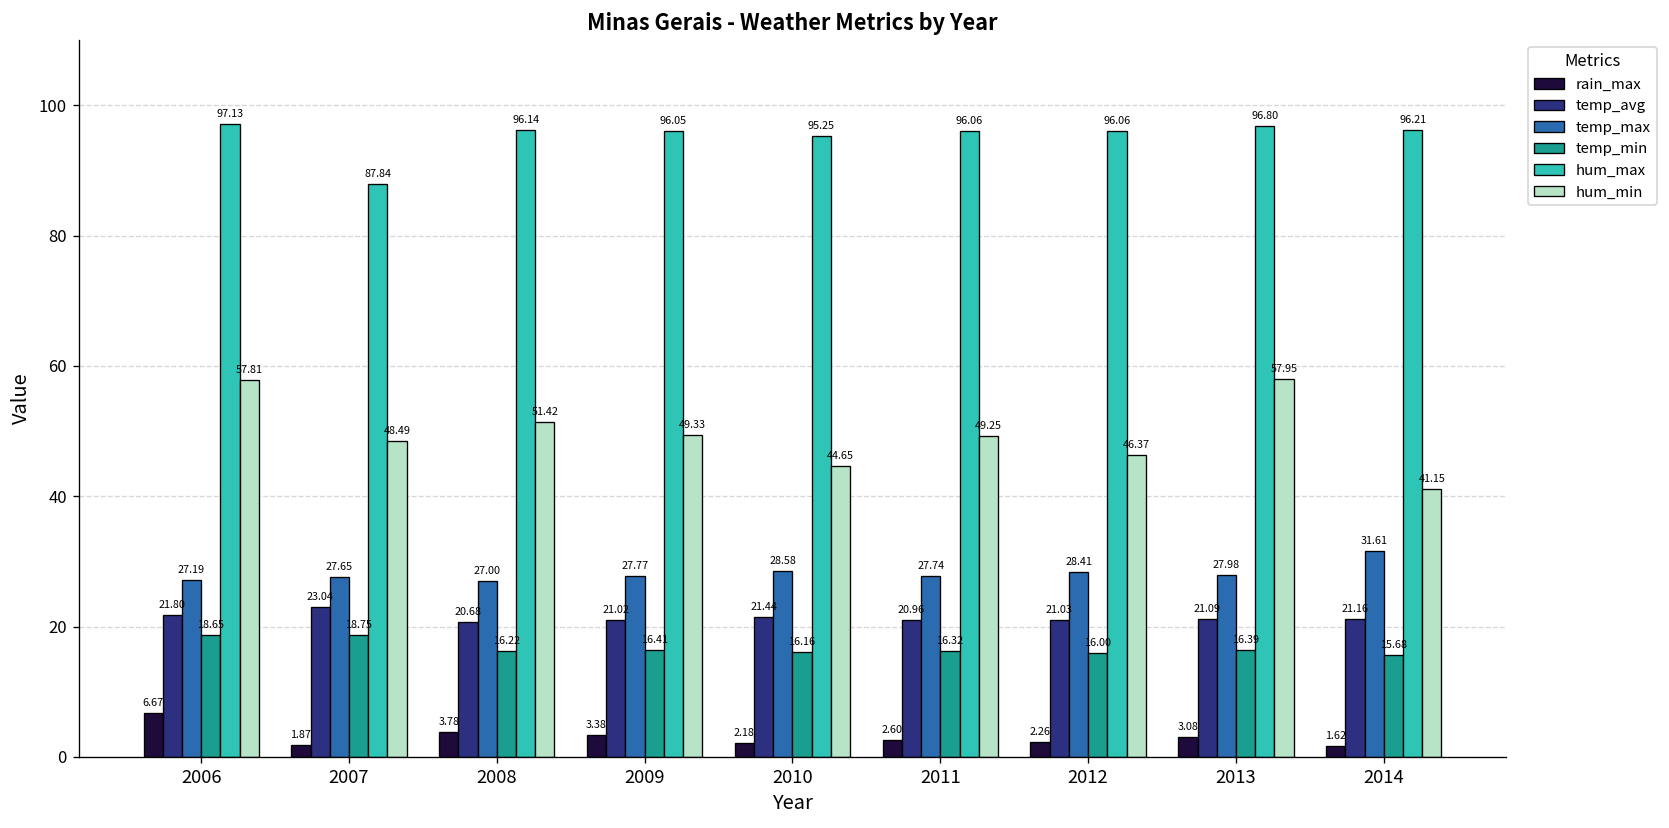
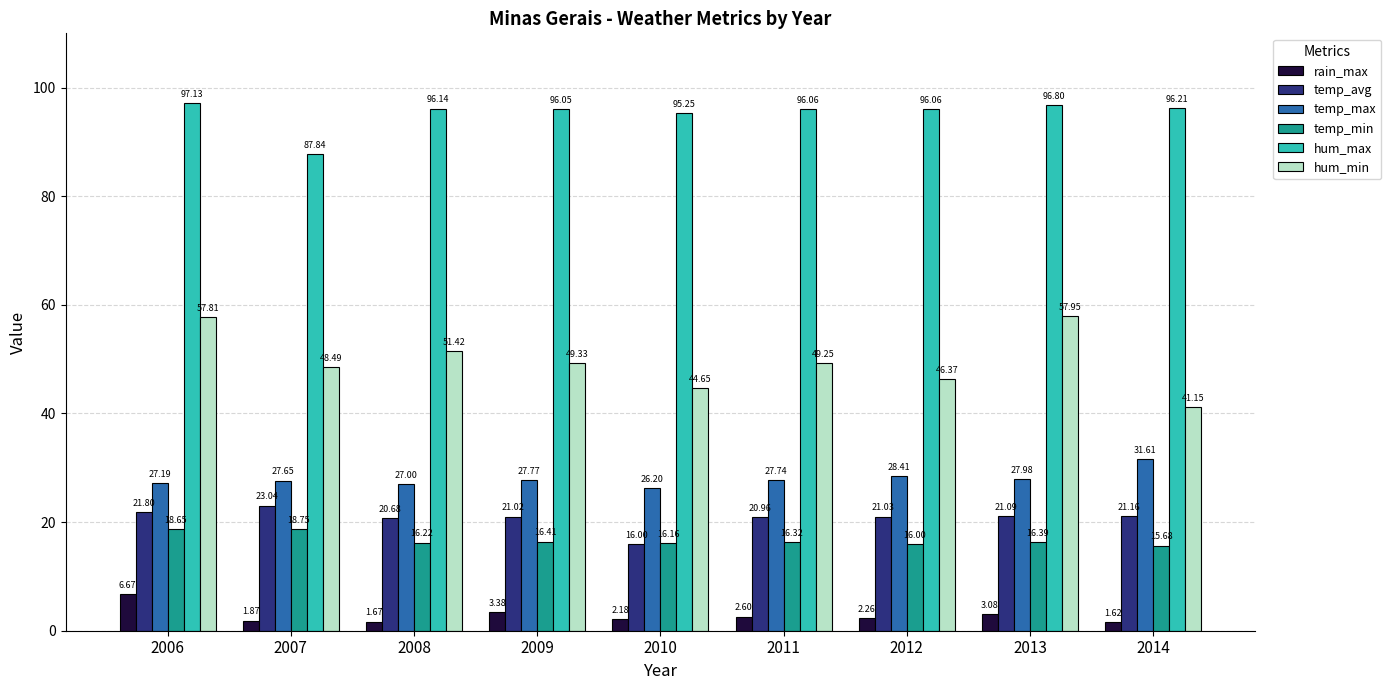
rain_max, 2008: 3.78 -> 1.67
temp_avg, 2010: 21.44 -> 16.00
temp_max, 2010: 28.58 -> 26.20
